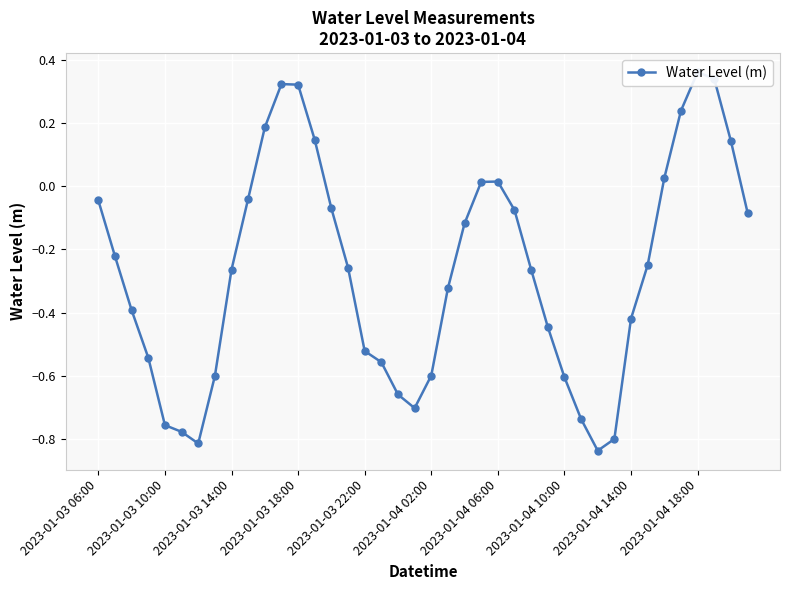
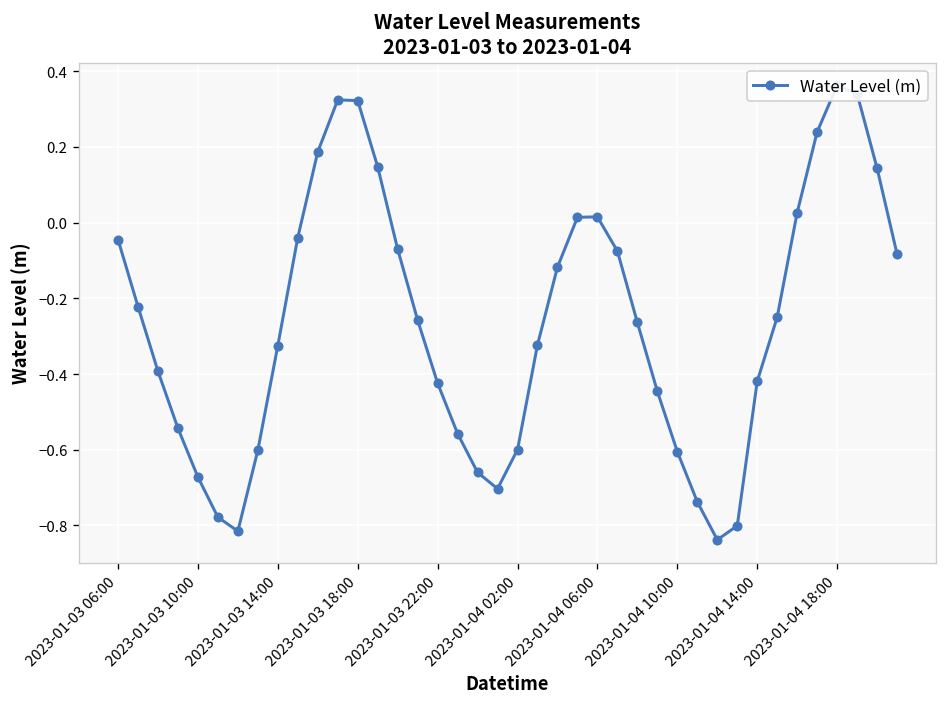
2023-01-03 10:00: -0.76 -> -0.67
2023-01-03 14:00: -0.26 -> -0.32
2023-01-03 22:00: -0.52 -> -0.42
